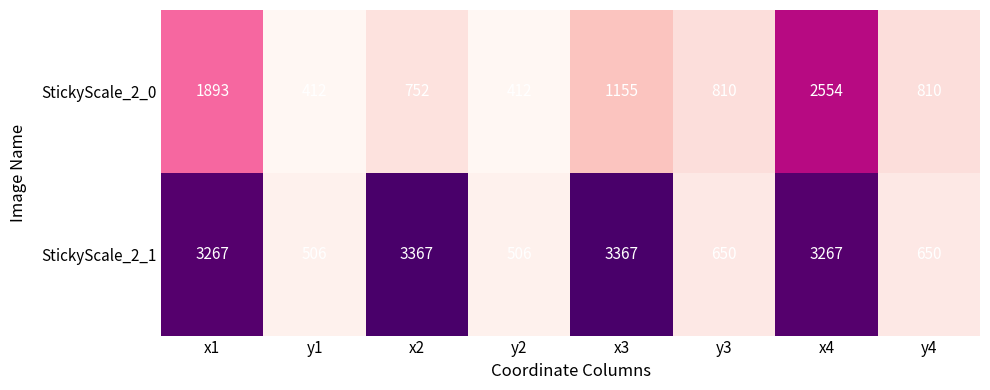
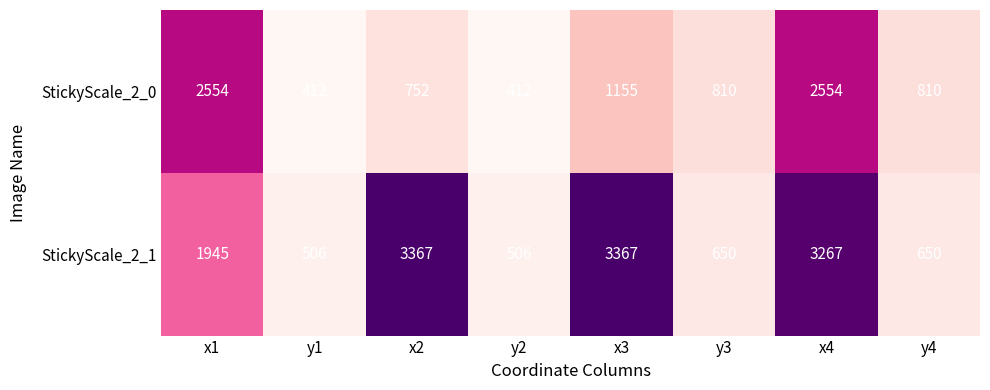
StickyScale_2_0, x1: 1893 -> 2554
StickyScale_2_1, x1: 3267 -> 1945
